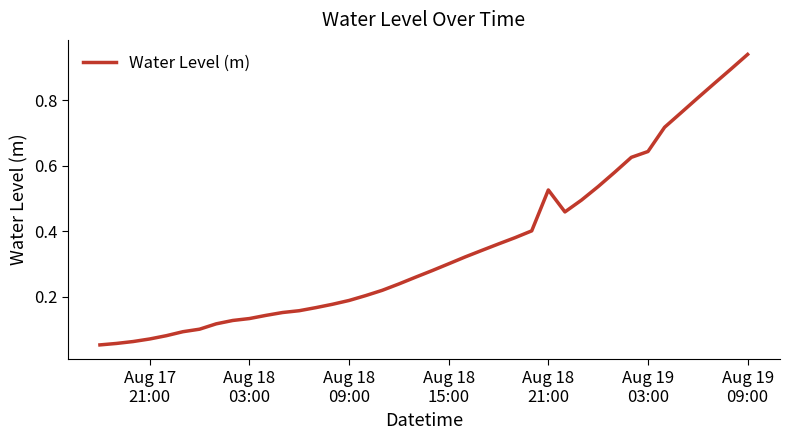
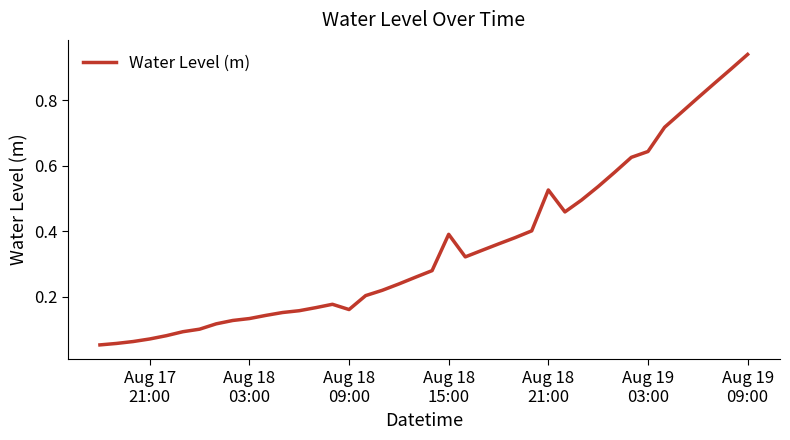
Aug 18 09:00: 0.19 -> 0.16
Aug 18 15:00: 0.30 -> 0.39
